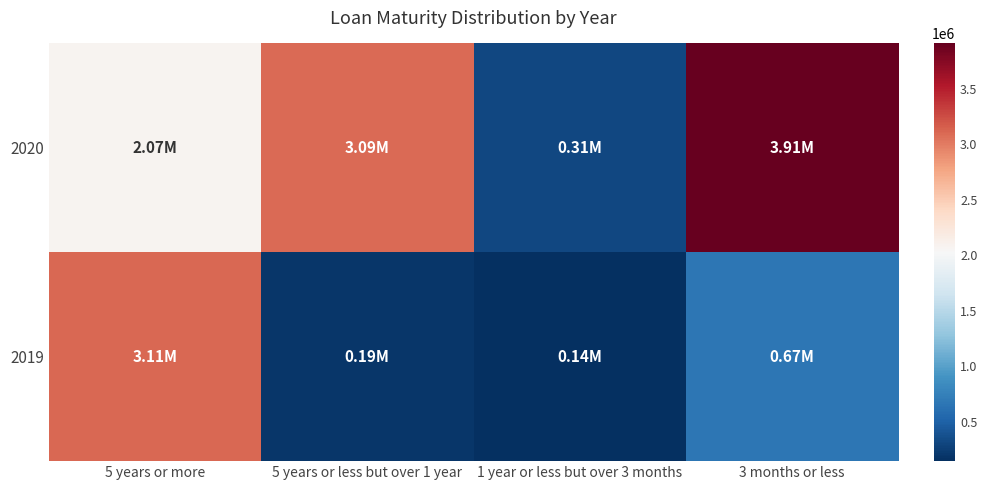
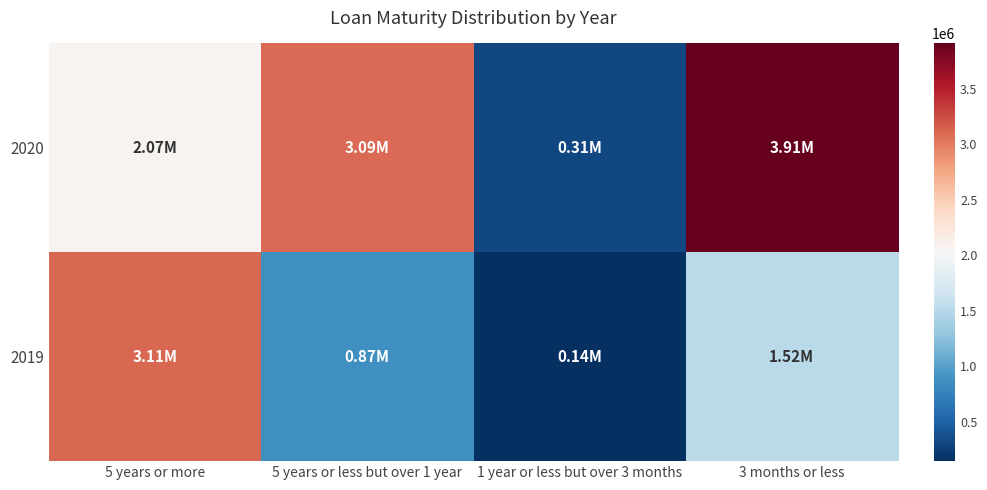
2019, 5 years or less but over 1 year: 0.19M -> 0.87M
2019, 3 months or less: 0.67M -> 1.52M
